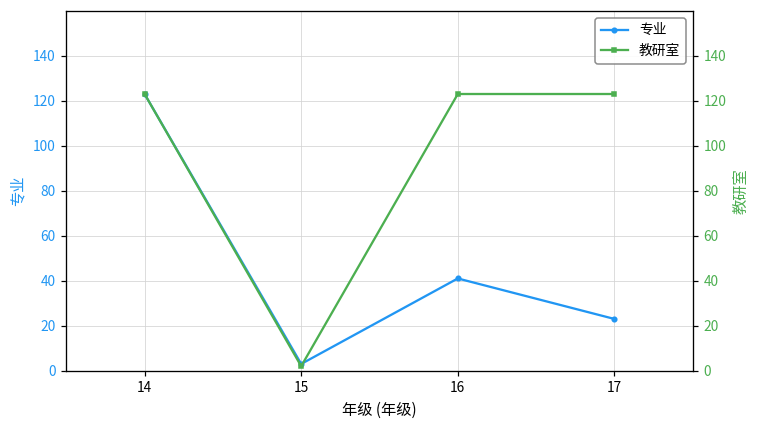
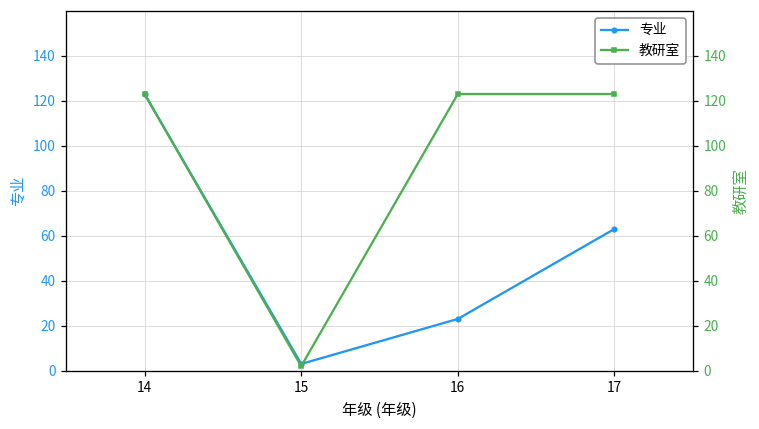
专业, 16: 41 -> 23
专业, 17: 23 -> 63
